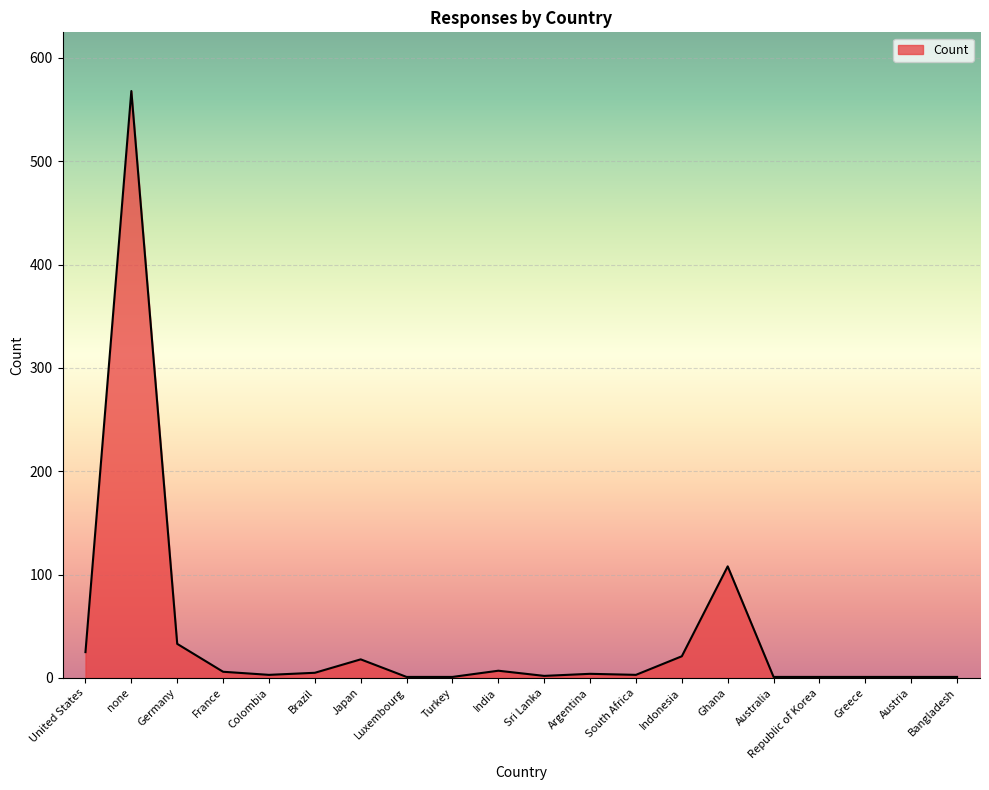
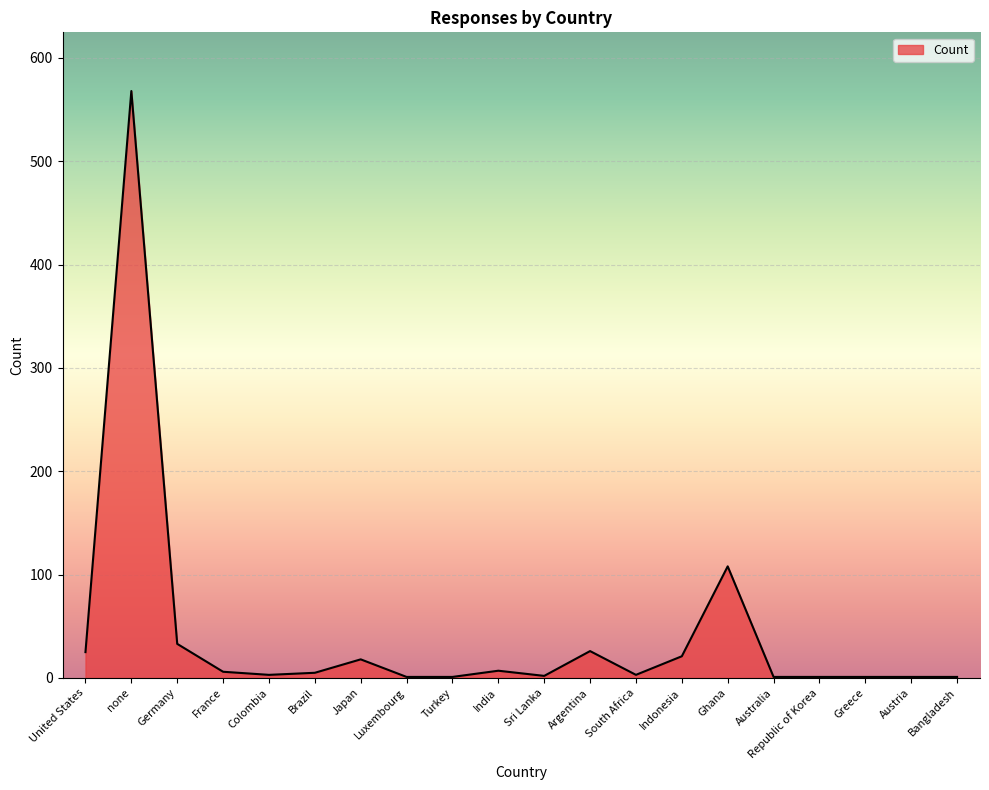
Argentina: 4 -> 26
